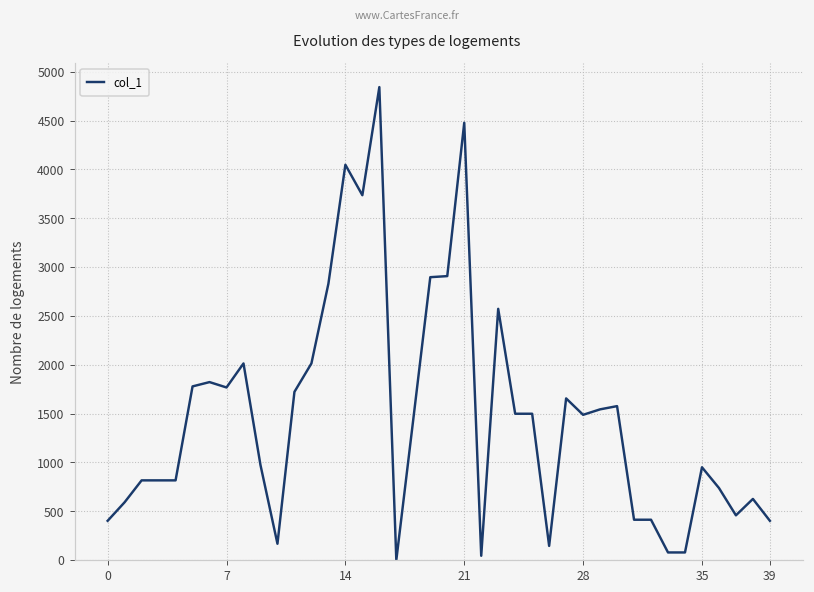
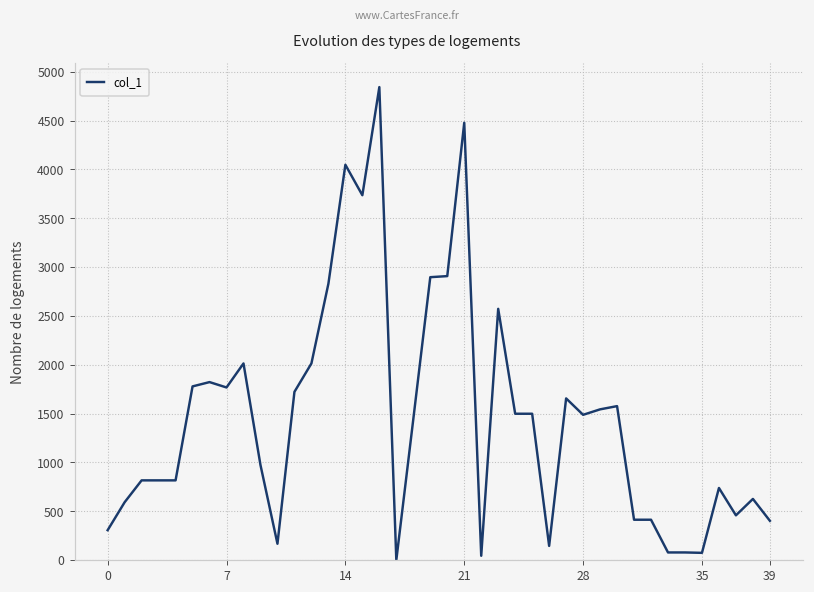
0: 400 -> 300
35: 1000 -> 100
